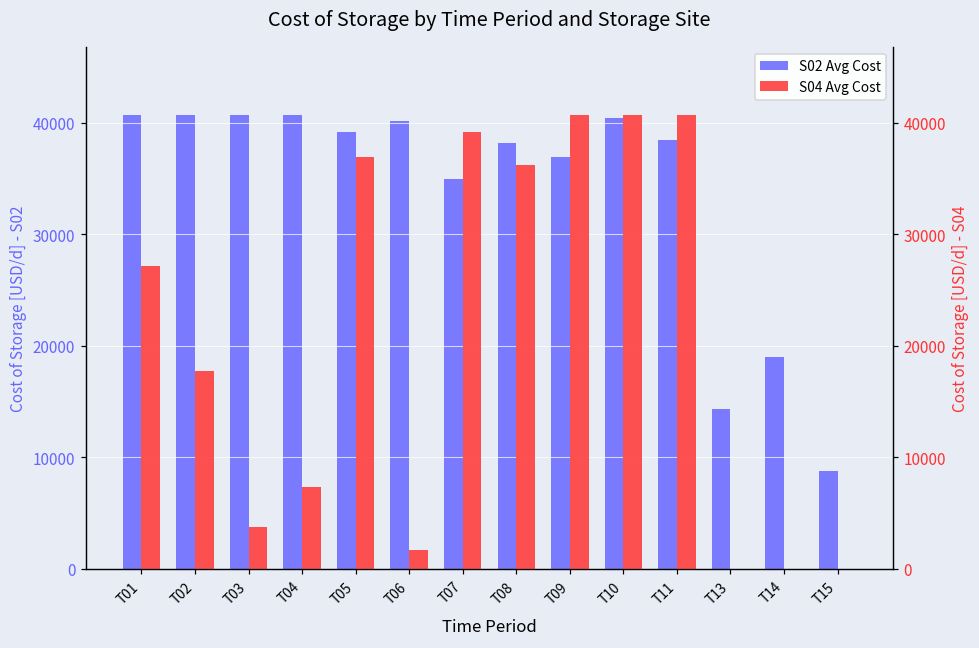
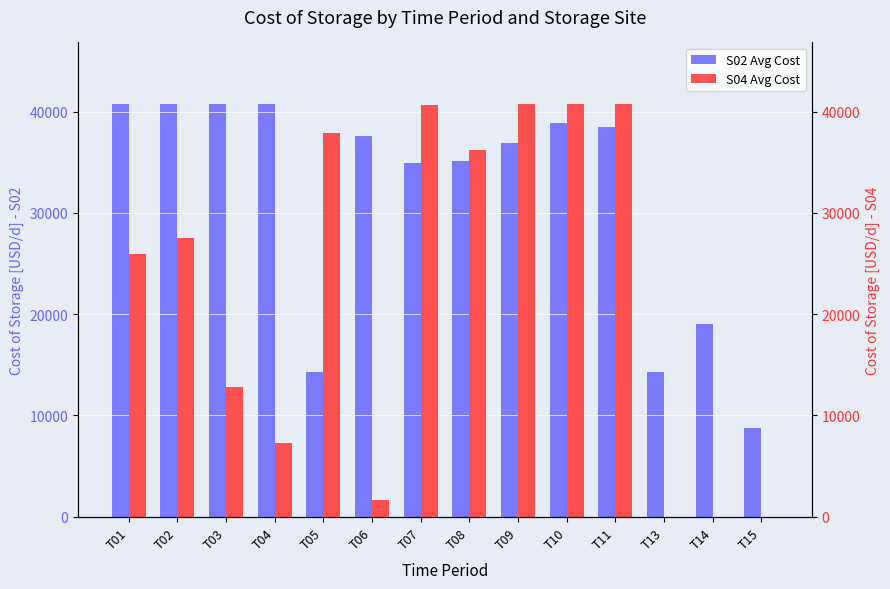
S02 Avg Cost, T05: 39100 -> 14300
S02 Avg Cost, T06: 40100 -> 37500
S02 Avg Cost, T08: 38200 -> 35200
S02 Avg Cost, T10: 40500 -> 38900
S04 Avg Cost, T01: 27100 -> 25900
S04 Avg Cost, T02: 17800 -> 27500
S04 Avg Cost, T03: 3800 -> 12800
S04 Avg Cost, T05: 36900 -> 37800
S04 Avg Cost, T07: 39200 -> 40600
